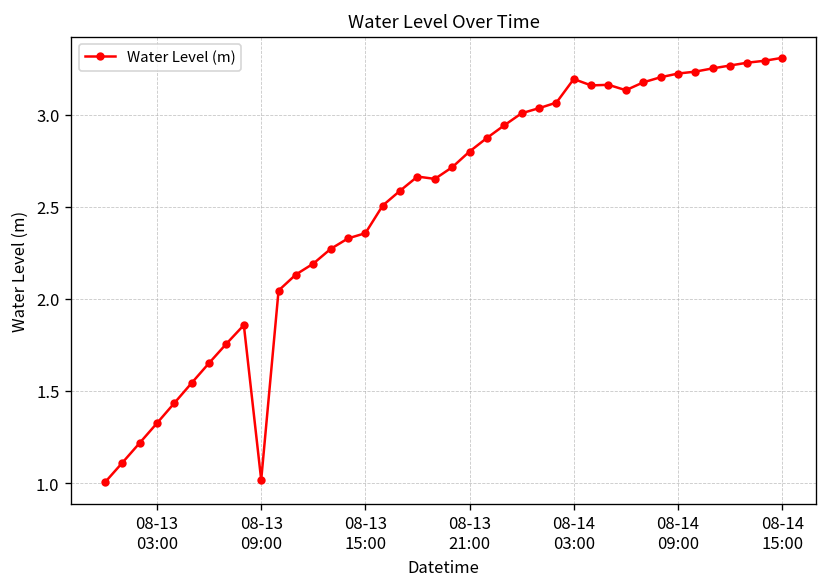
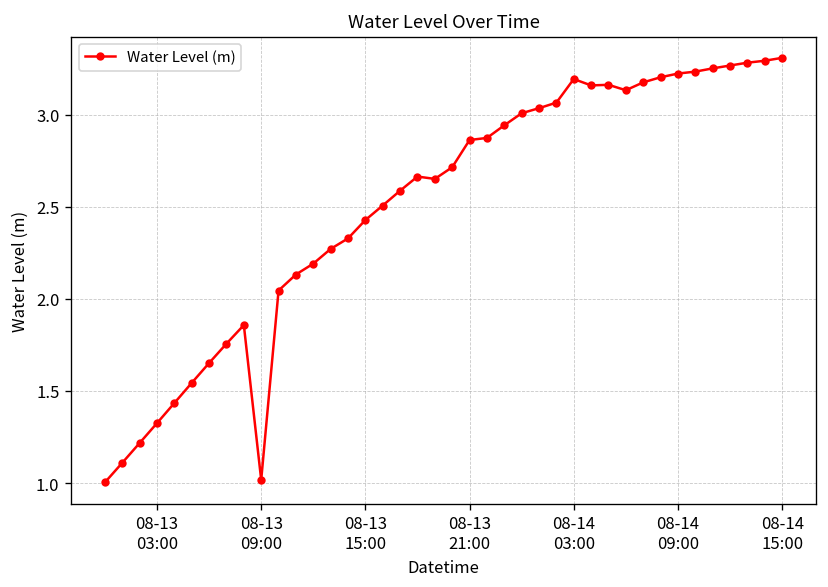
08-13 15:00: 2.36 -> 2.43
08-13 21:00: 2.80 -> 2.86
